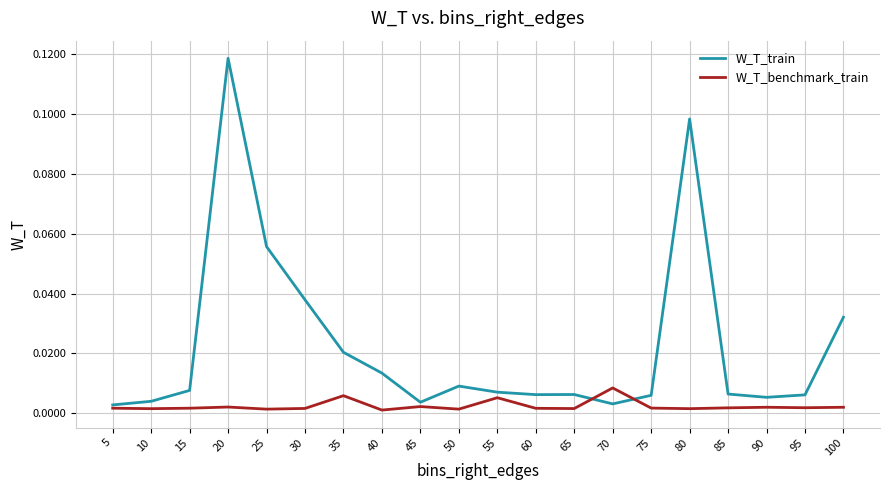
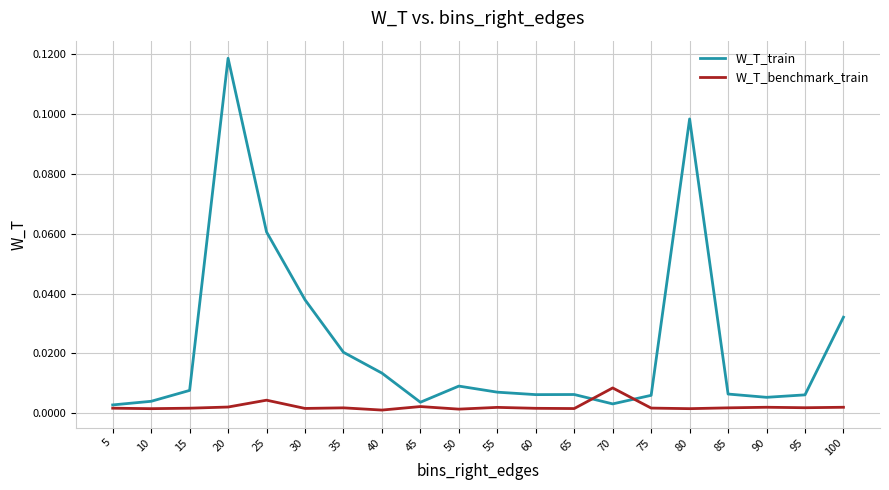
W_T_train, 25: 0.056 -> 0.061
W_T_benchmark_train, 25: 0.001 -> 0.004
W_T_benchmark_train, 35: 0.006 -> 0.002
W_T_benchmark_train, 55: 0.005 -> 0.002
